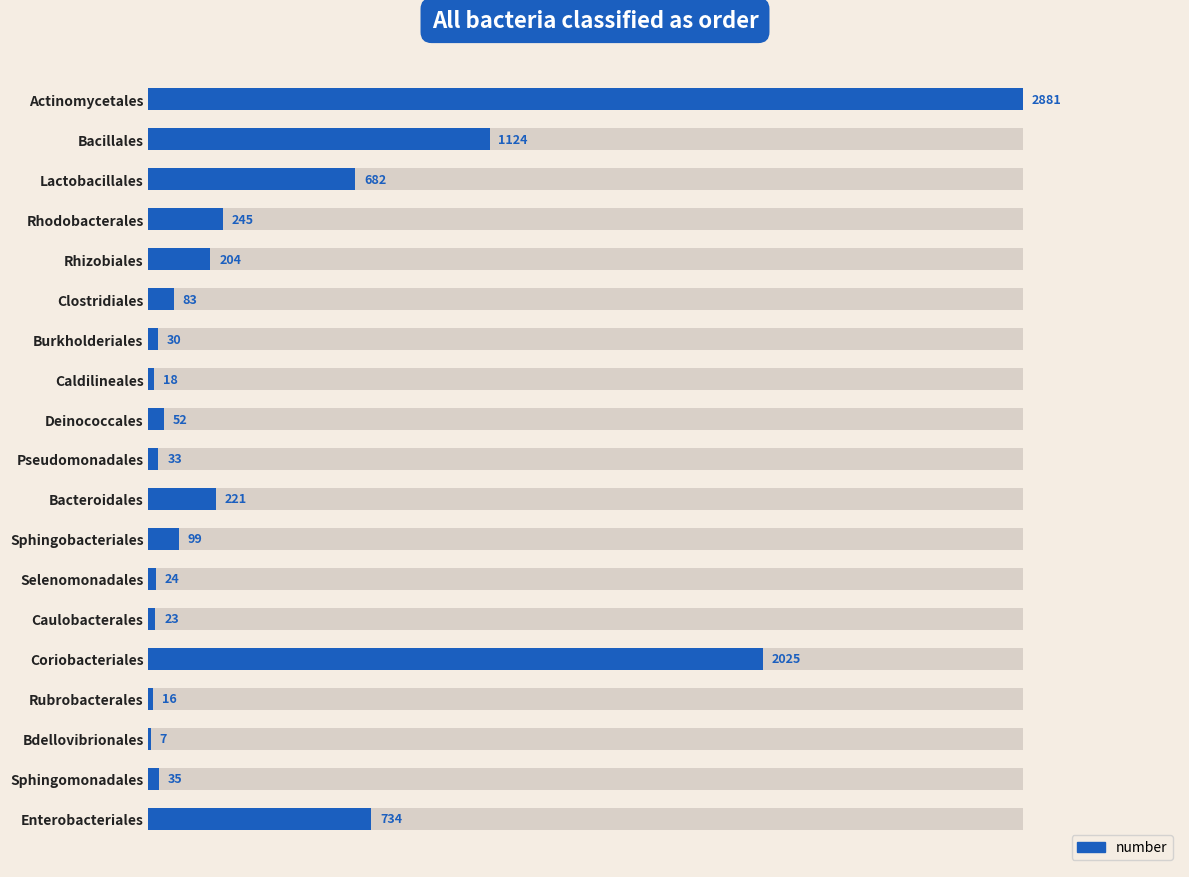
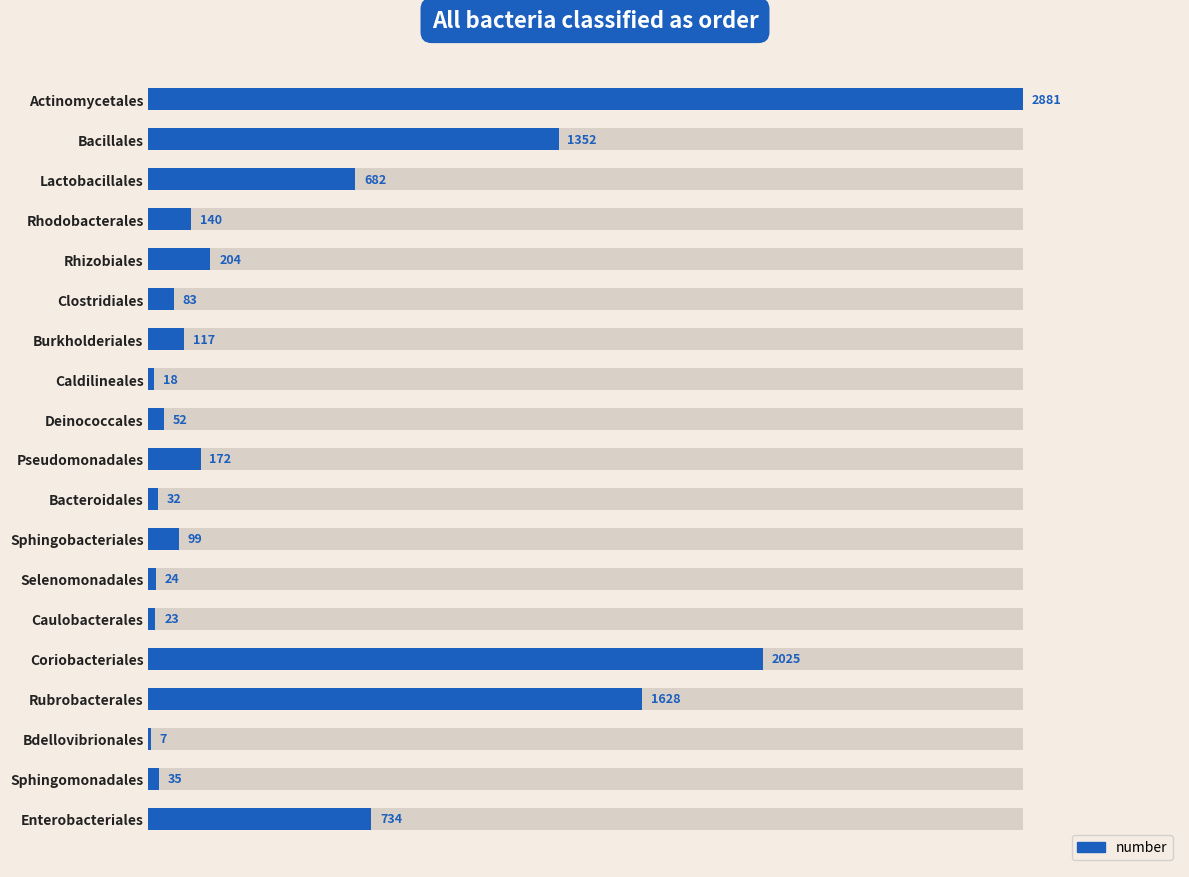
number, Bacillales: 1124 -> 1352
number, Rhodobacterales: 245 -> 140
number, Burkholderiales: 30 -> 117
number, Pseudomonadales: 33 -> 172
number, Bacteroidales: 221 -> 32
number, Rubrobacterales: 16 -> 1628
